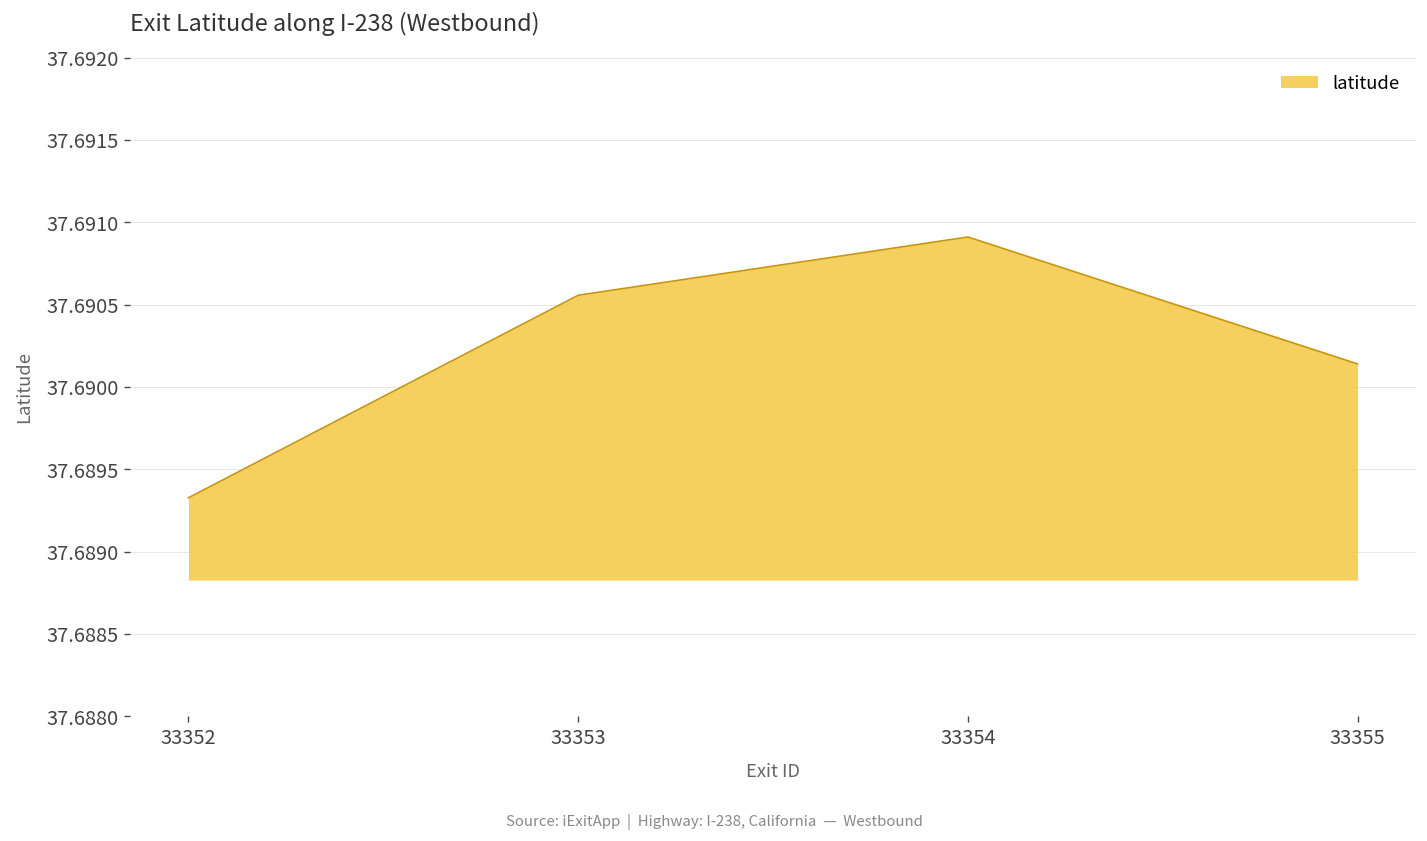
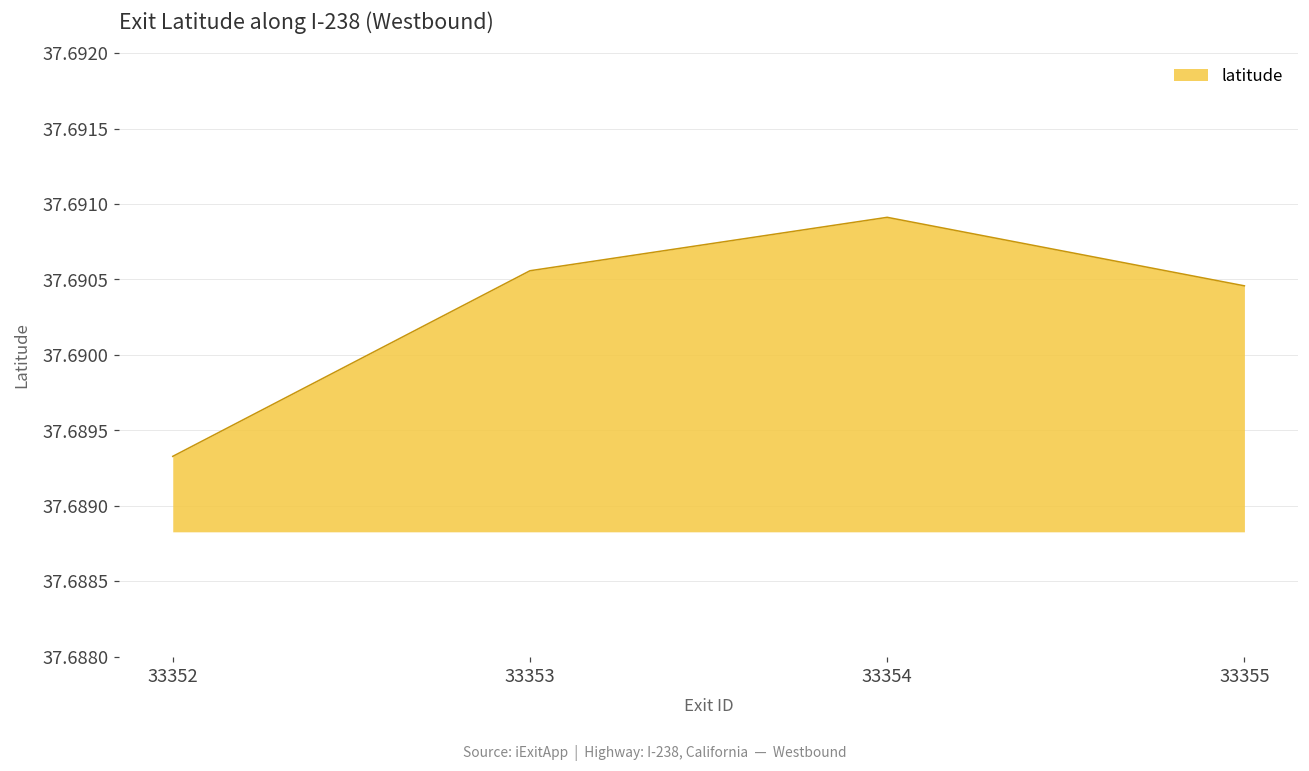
33355: 37.69014 -> 37.69046
